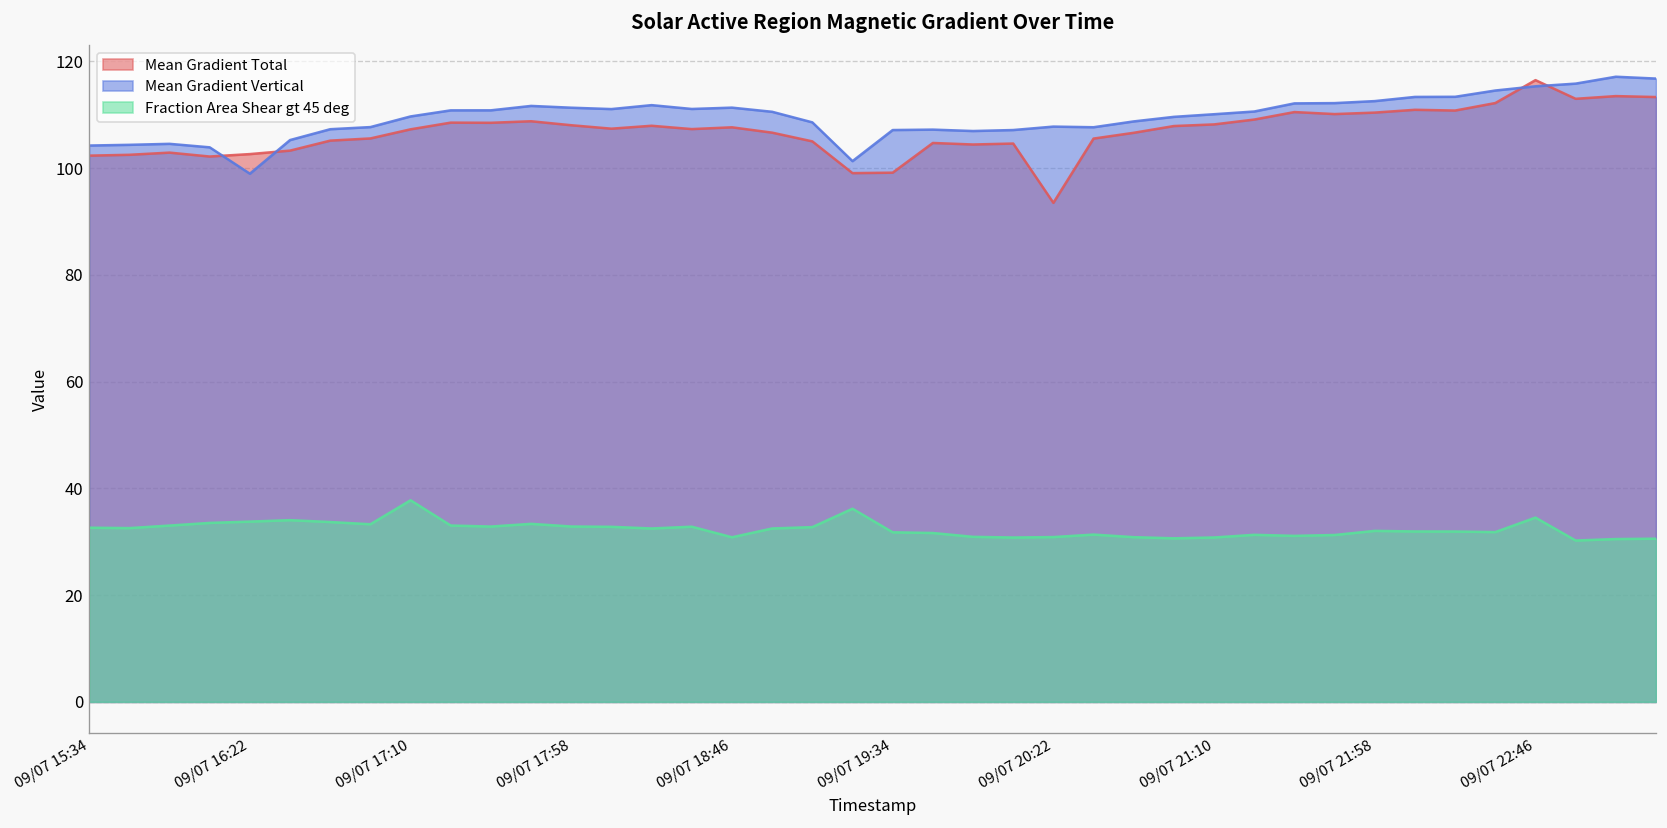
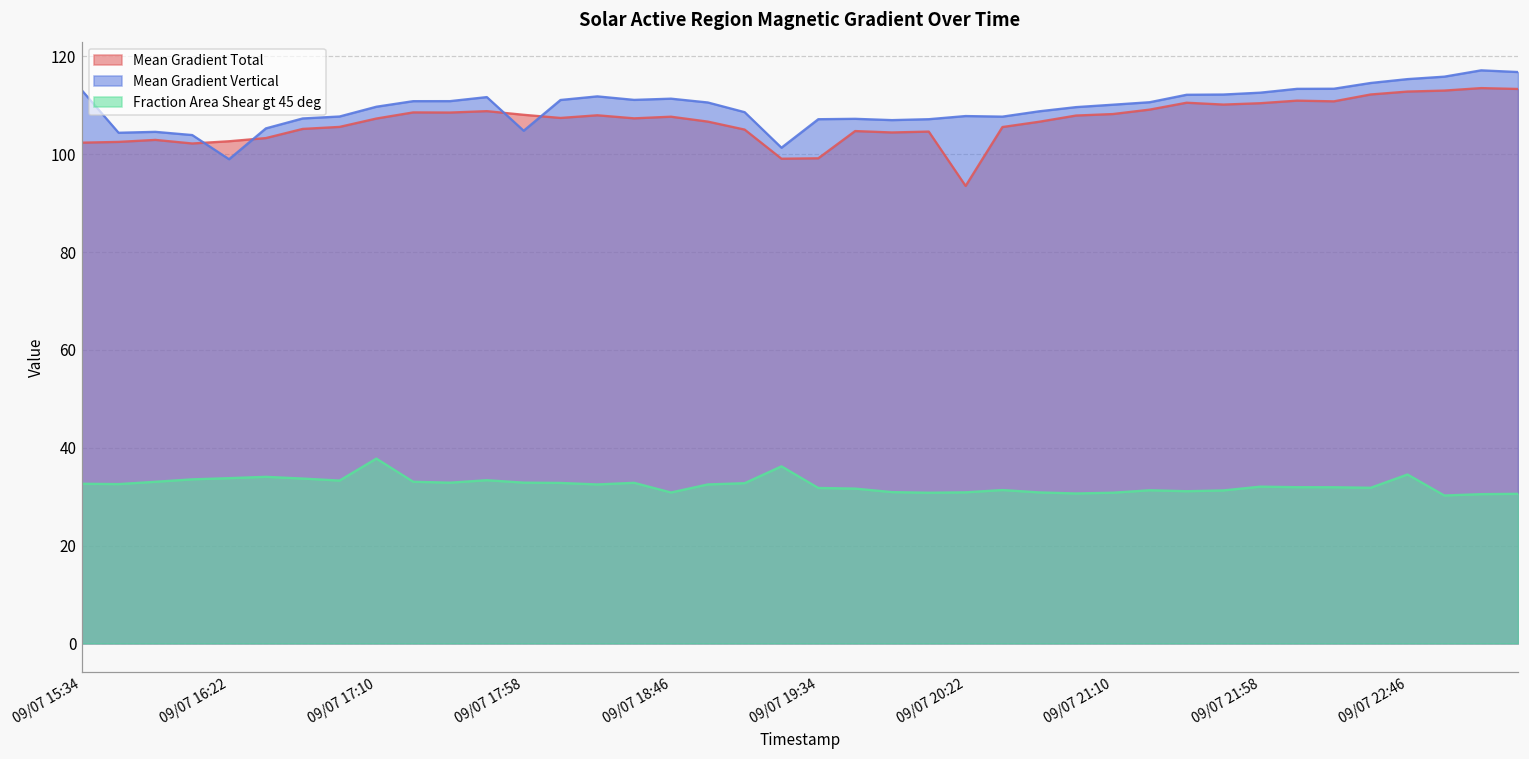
Mean Gradient Vertical, 09/07 15:34: 104 -> 113
Mean Gradient Vertical, 09/07 17:58: 111 -> 105
Mean Gradient Total, 09/07 22:46: 117 -> 113
